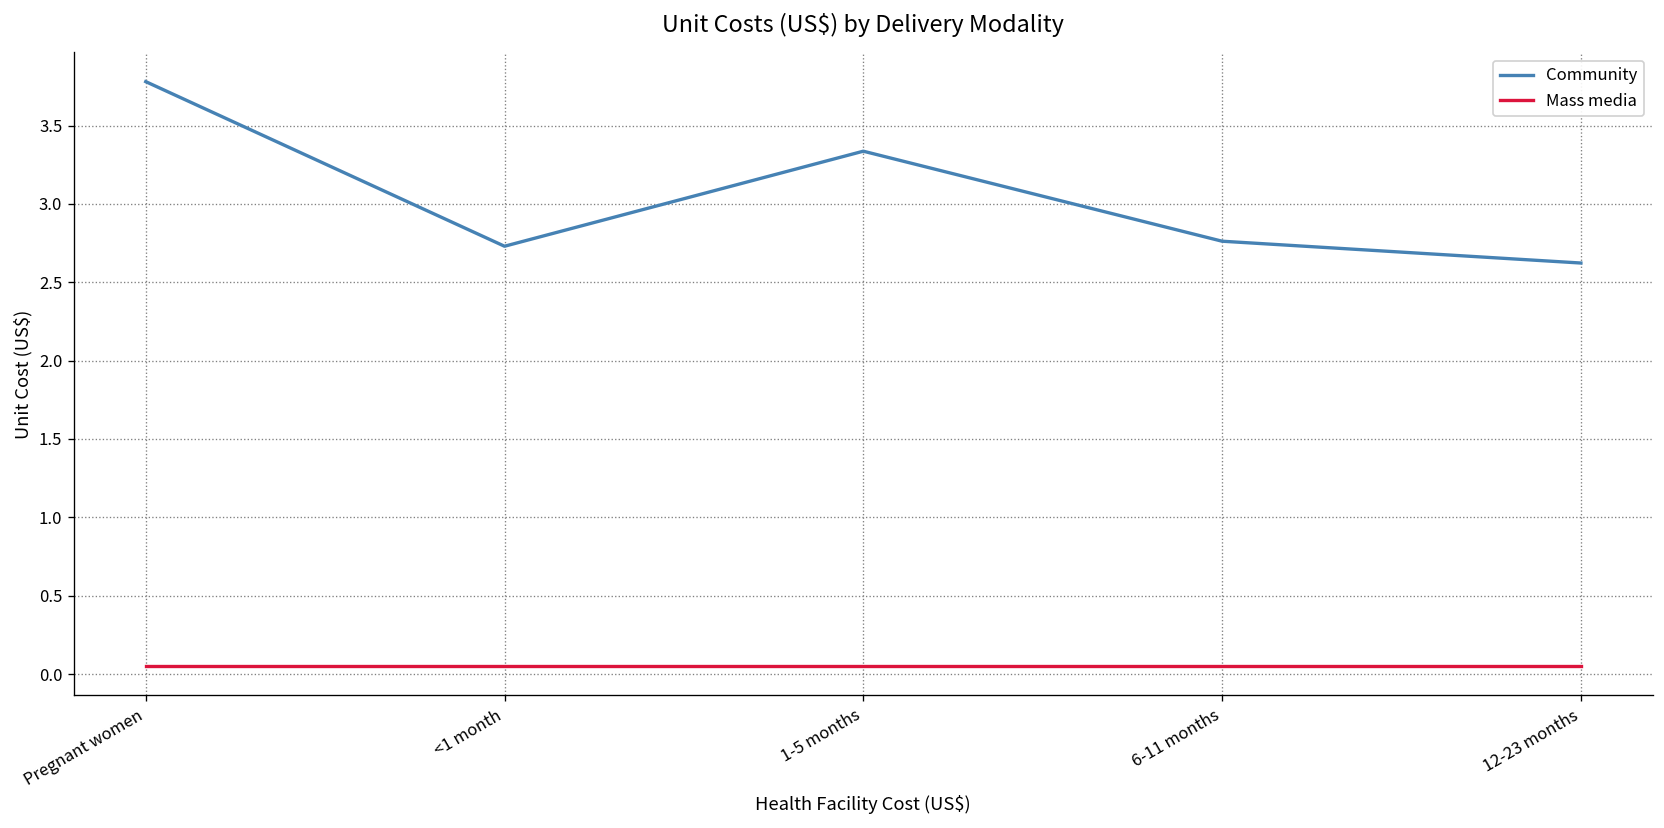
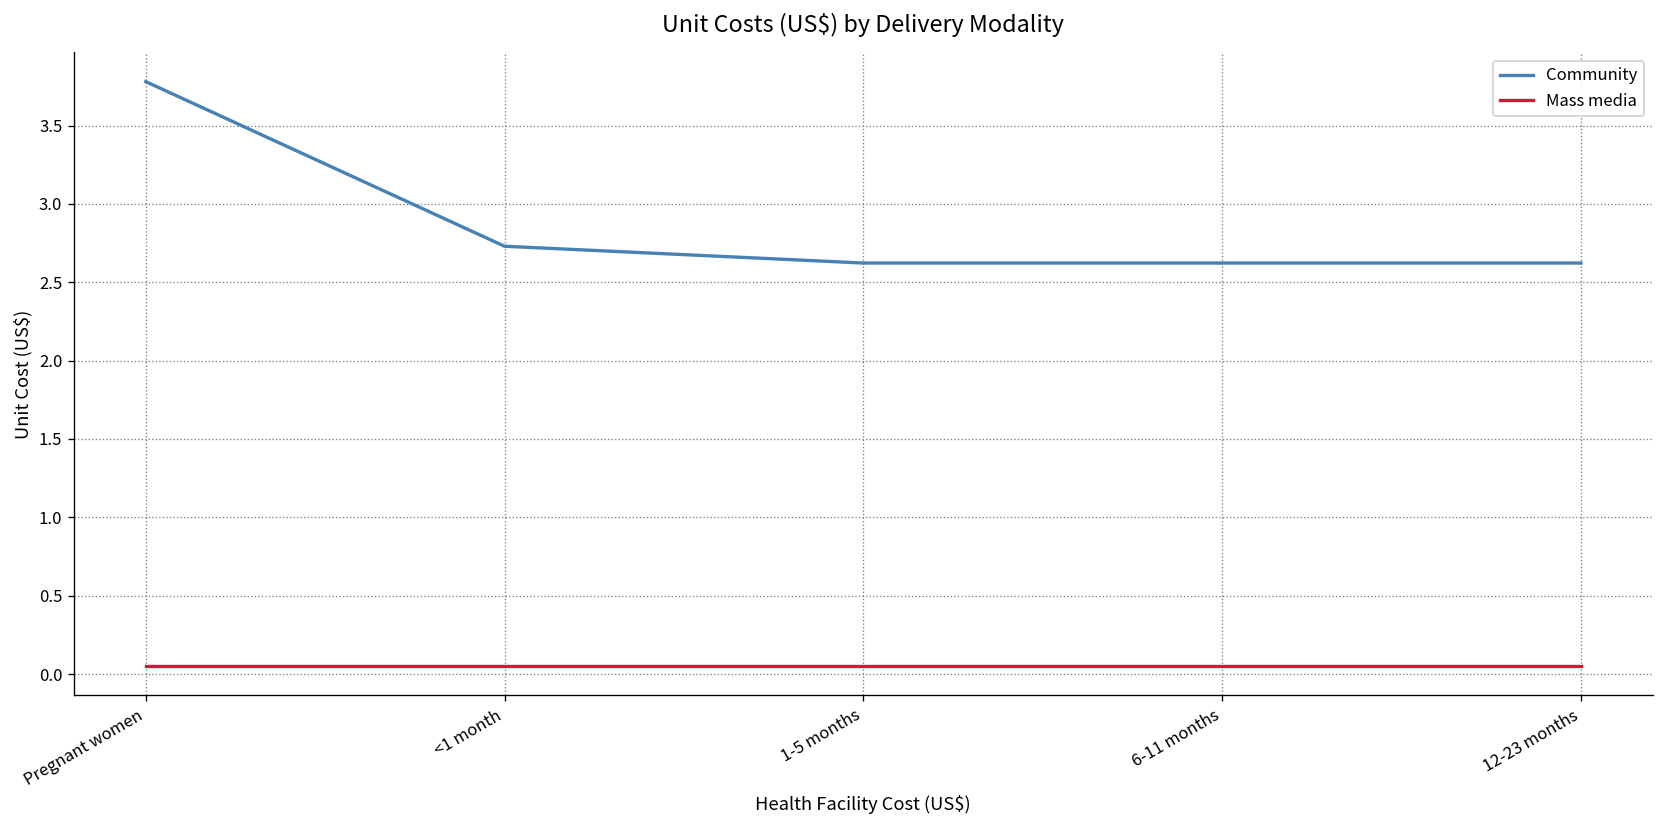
Community, 1-5 months: 3.34 -> 2.62
Community, 6-11 months: 2.76 -> 2.62
